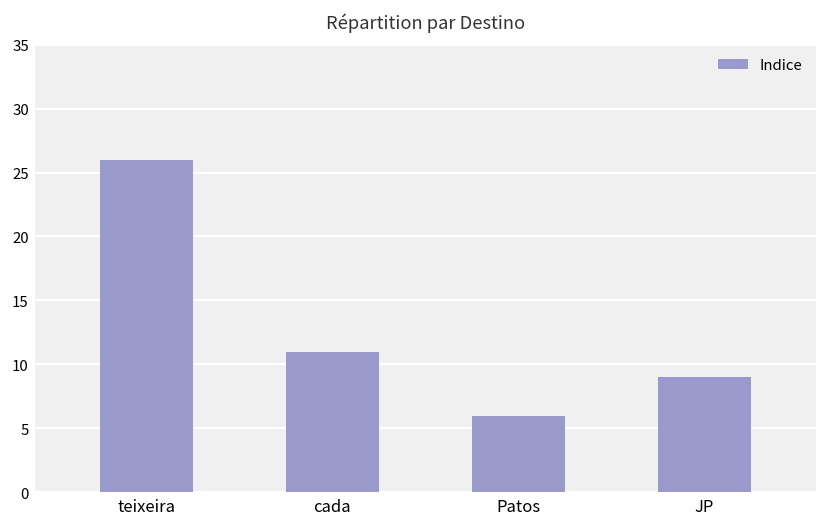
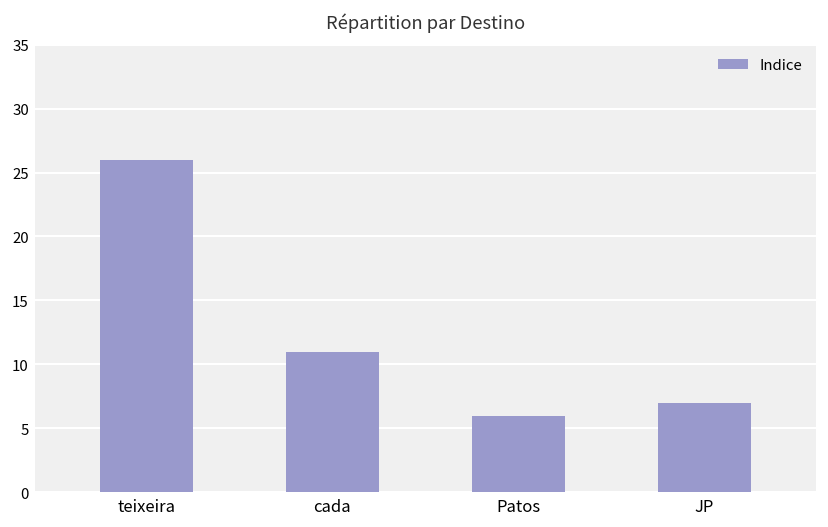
JP: 9 -> 7
